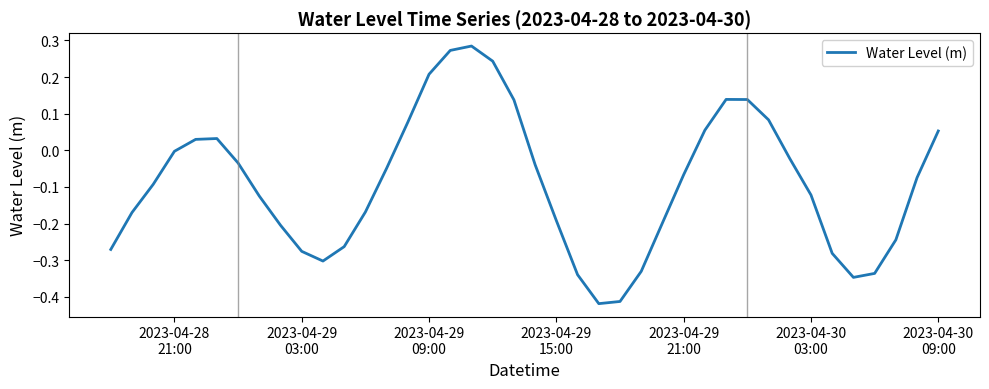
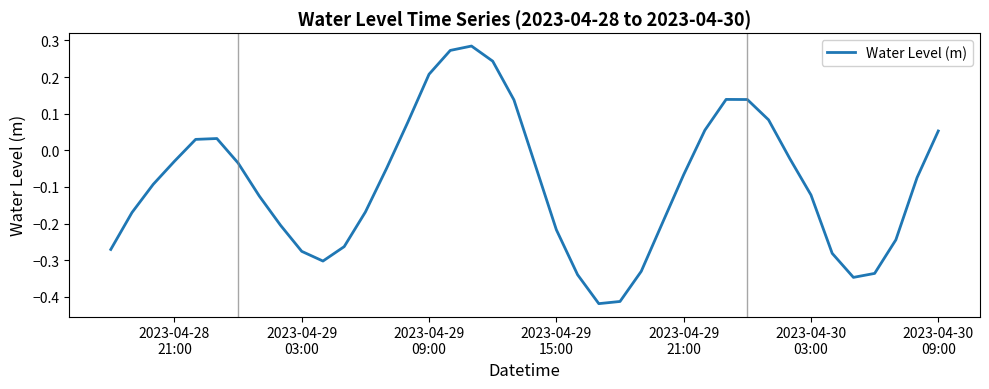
2023-04-28 21:00: 0.00 -> -0.03
2023-04-29 15:00: -0.19 -> -0.22
